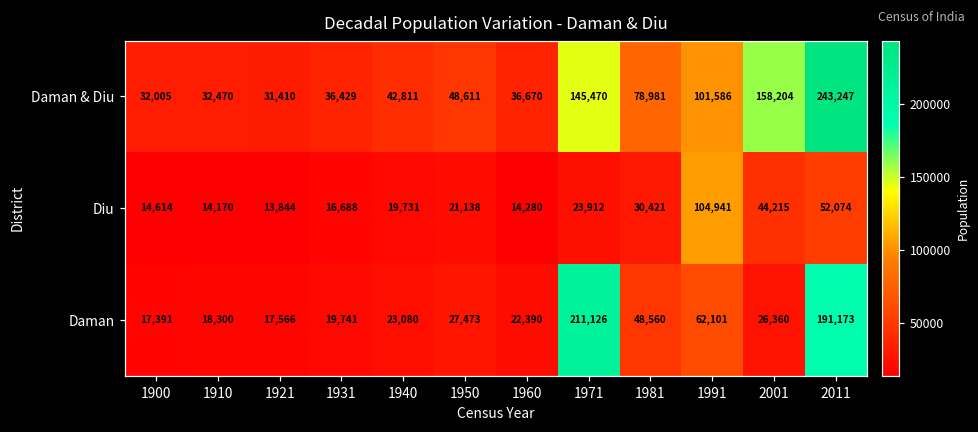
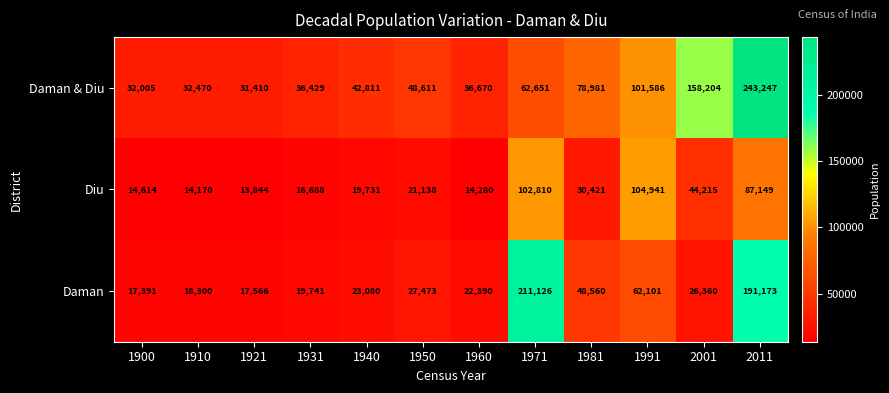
Daman & Diu, 1971: 145,470 -> 62,651
Diu, 1971: 23,912 -> 102,810
Diu, 2011: 52,074 -> 87,149
